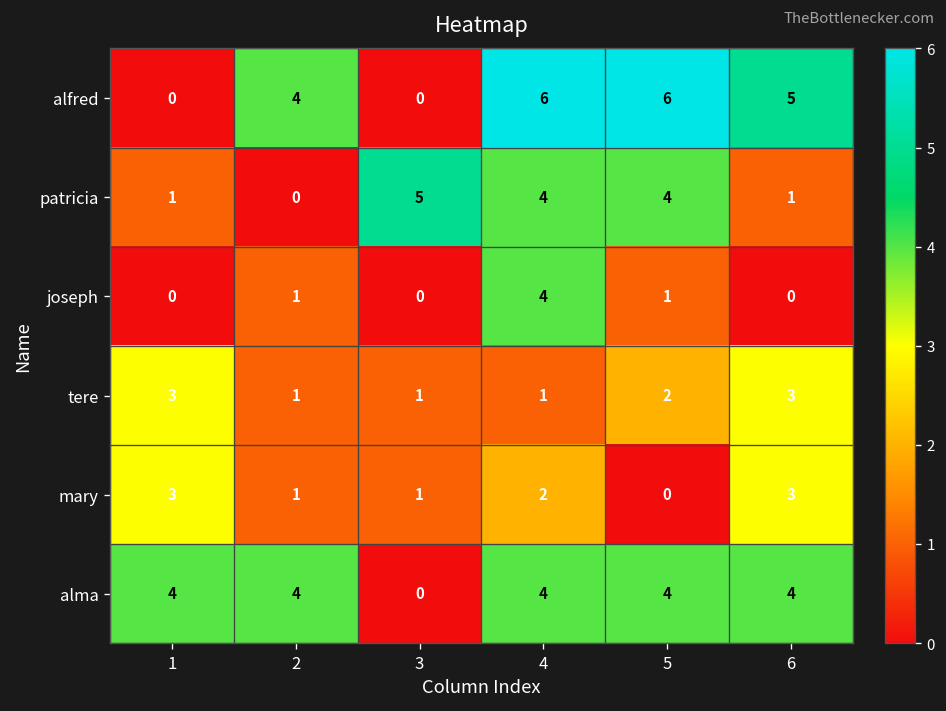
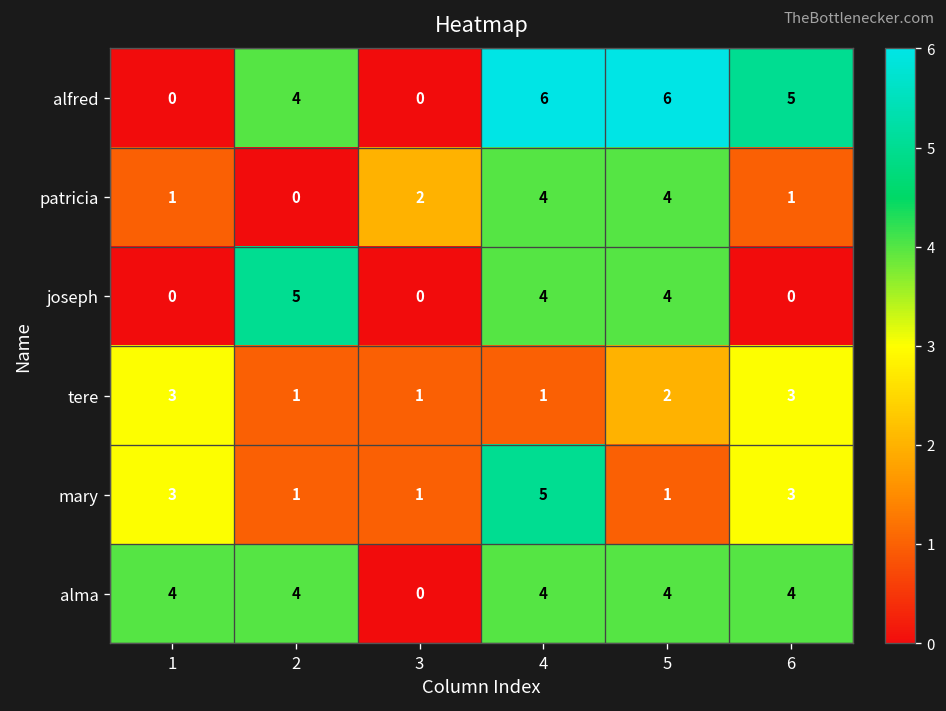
patricia, 3: 5 -> 2
joseph, 2: 1 -> 5
joseph, 5: 1 -> 4
mary, 4: 2 -> 5
mary, 5: 0 -> 1
